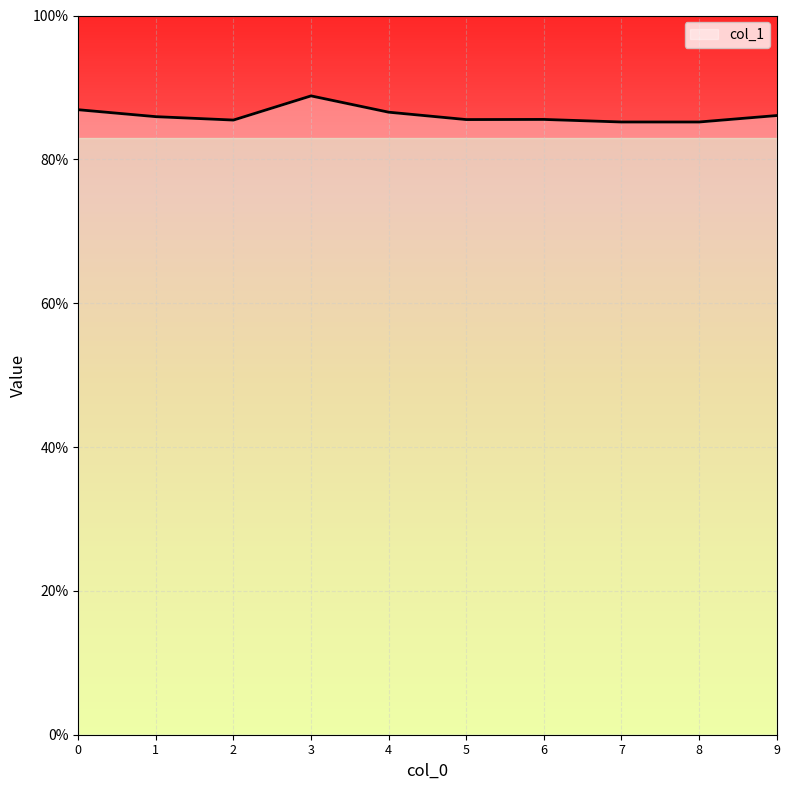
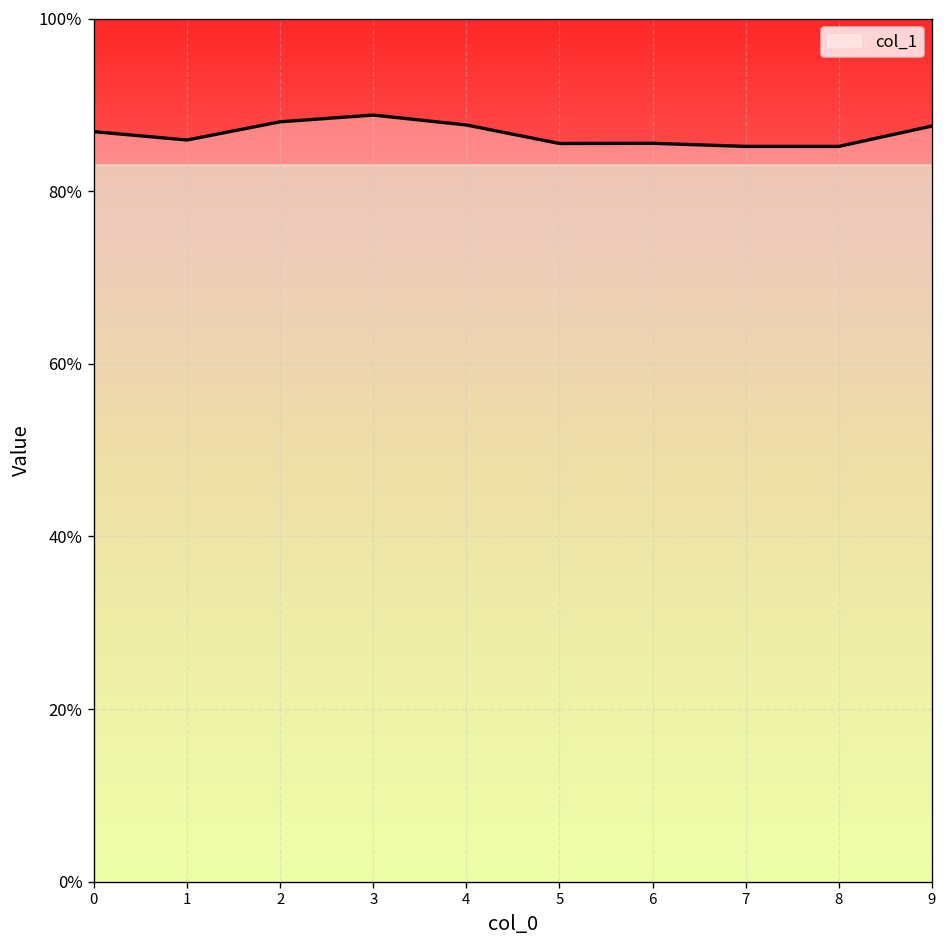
2: 85% -> 88%
4: 87% -> 88%
9: 86% -> 88%
